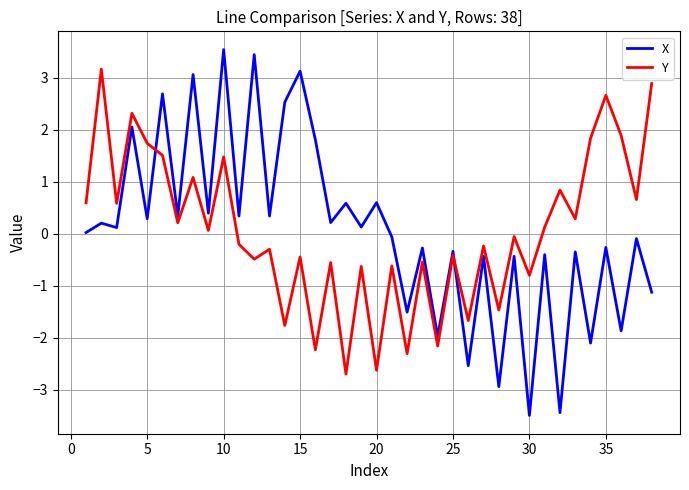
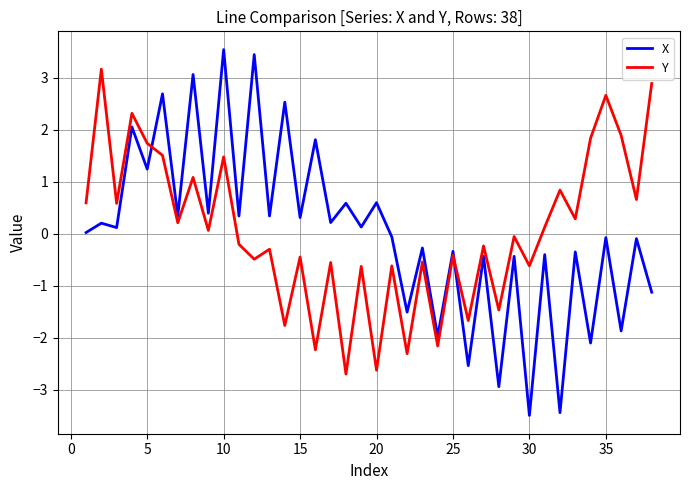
X, 5: 0.3 -> 1.2
X, 15: 3.1 -> 0.3
Y, 30: -0.8 -> -0.6
X, 35: -0.3 -> -0.1
